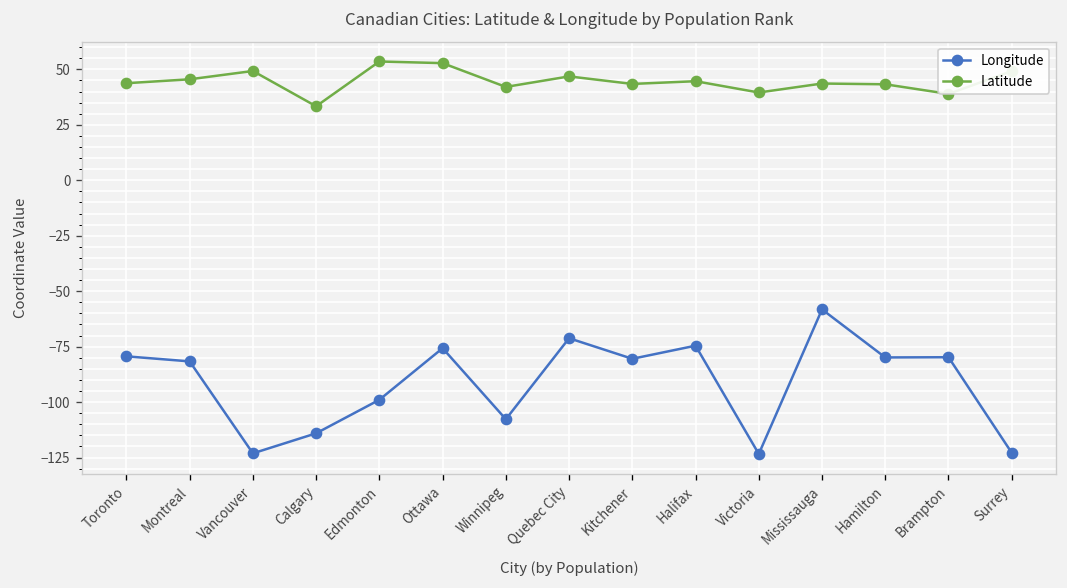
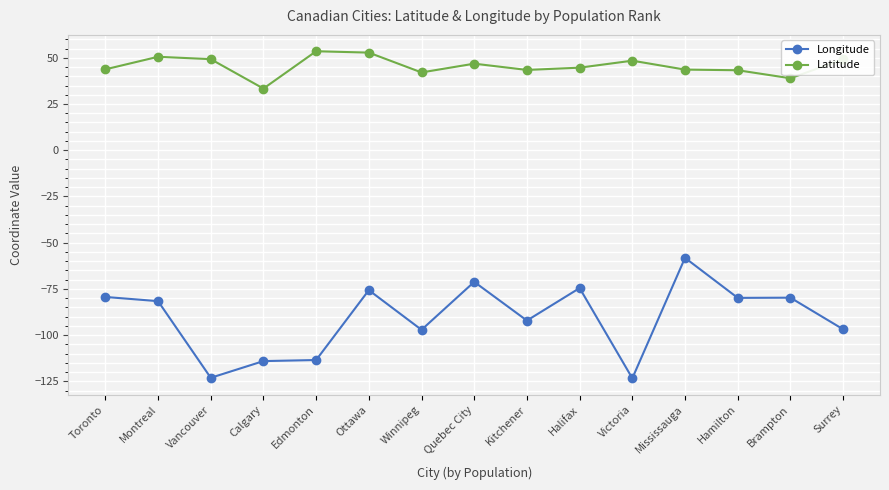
Latitude, Montreal: 46 -> 51
Longitude, Edmonton: -99 -> -113
Longitude, Winnipeg: -108 -> -97
Longitude, Kitchener: -80 -> -92
Latitude, Victoria: 40 -> 48
Longitude, Surrey: -123 -> -97
